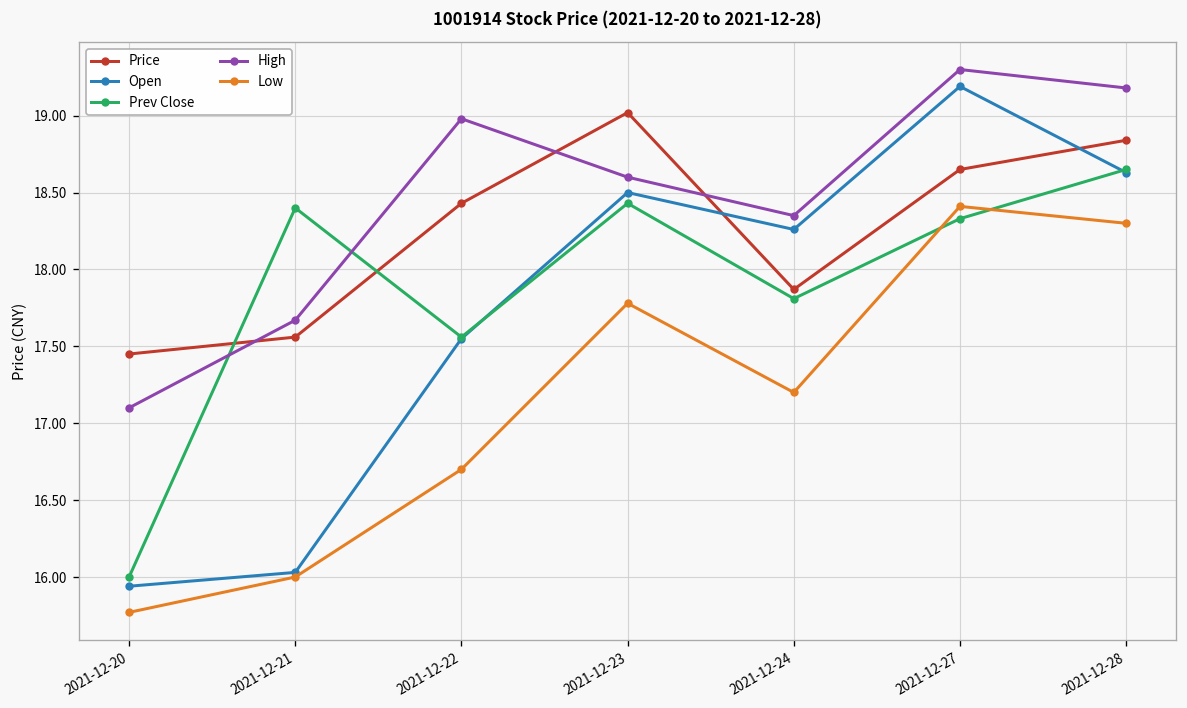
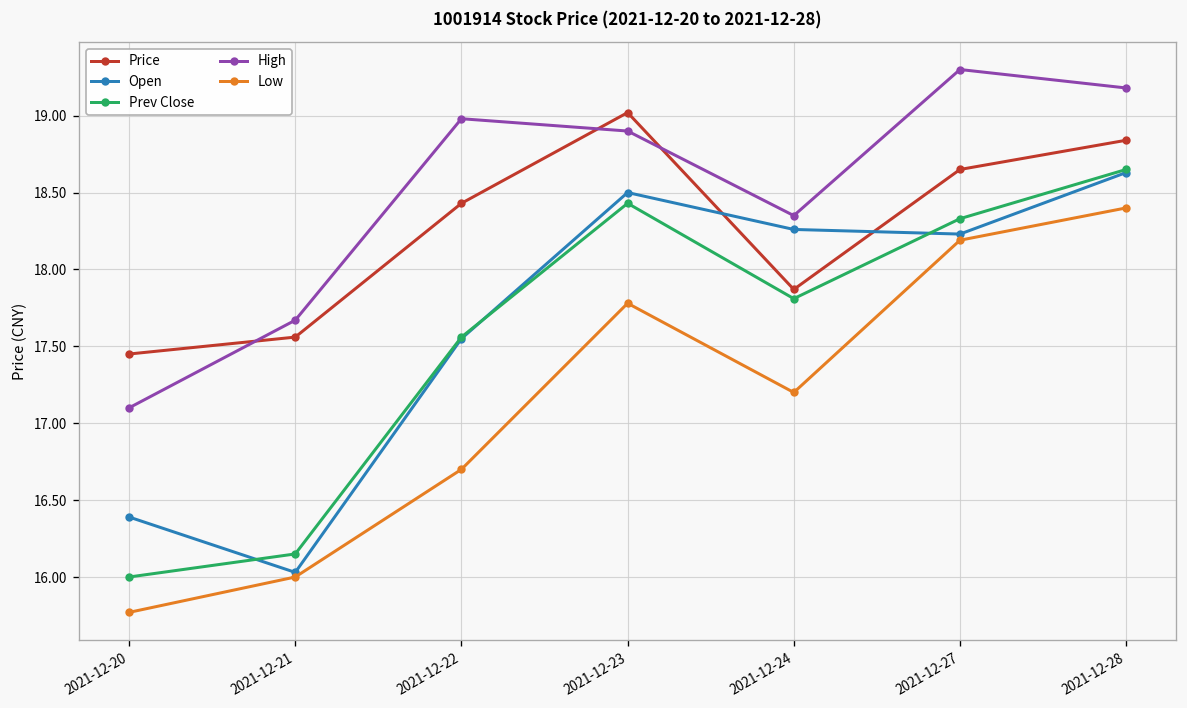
Open, 2021-12-20: 15.94 -> 16.39
Prev Close, 2021-12-21: 18.40 -> 16.15
High, 2021-12-23: 18.6 -> 18.9
Open, 2021-12-27: 19.19 -> 18.23
Low, 2021-12-27: 18.41 -> 18.19
Low, 2021-12-28: 18.3 -> 18.4
